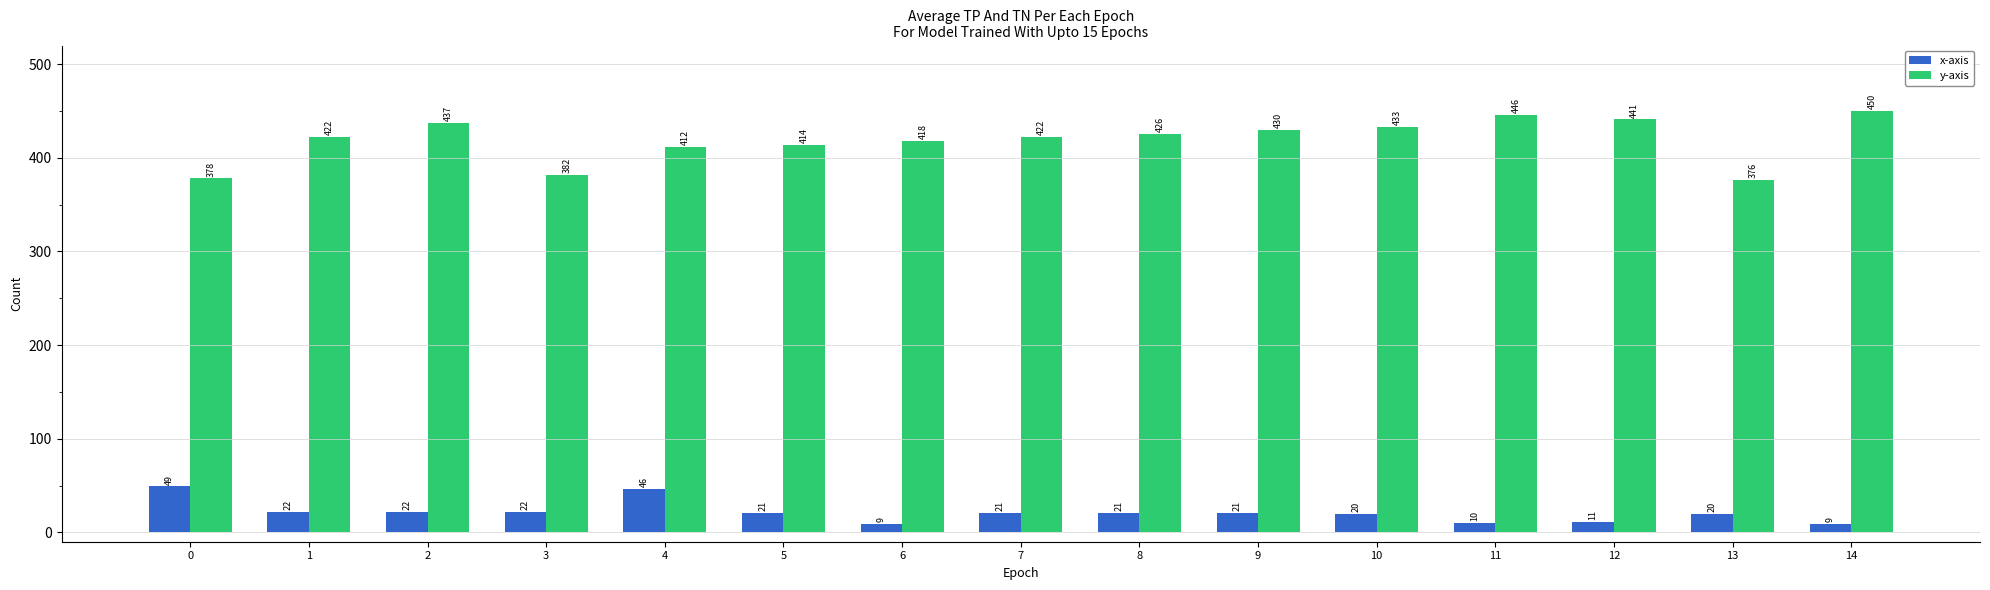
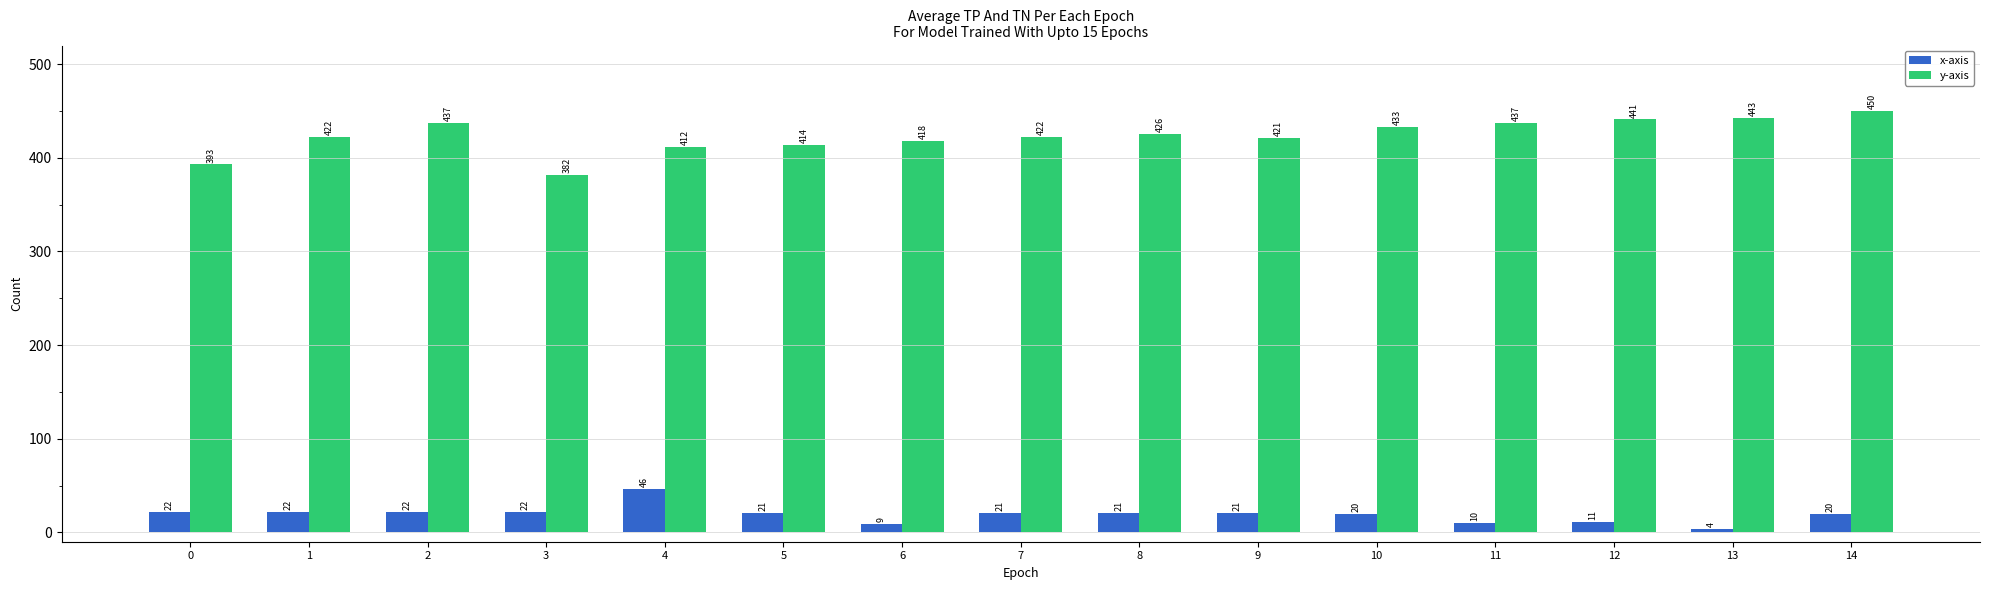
x-axis, 0: 49 -> 22
y-axis, 0: 378 -> 393
y-axis, 9: 430 -> 421
y-axis, 11: 446 -> 437
x-axis, 13: 20 -> 4
y-axis, 13: 376 -> 443
x-axis, 14: 9 -> 20
